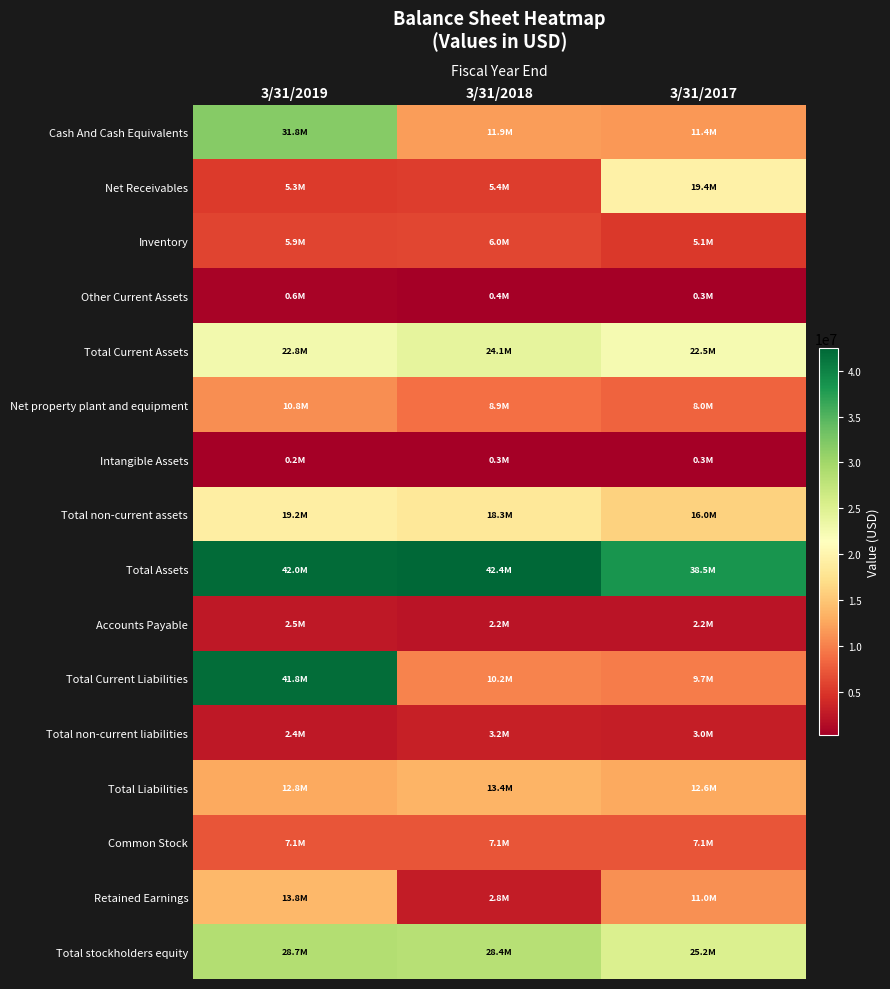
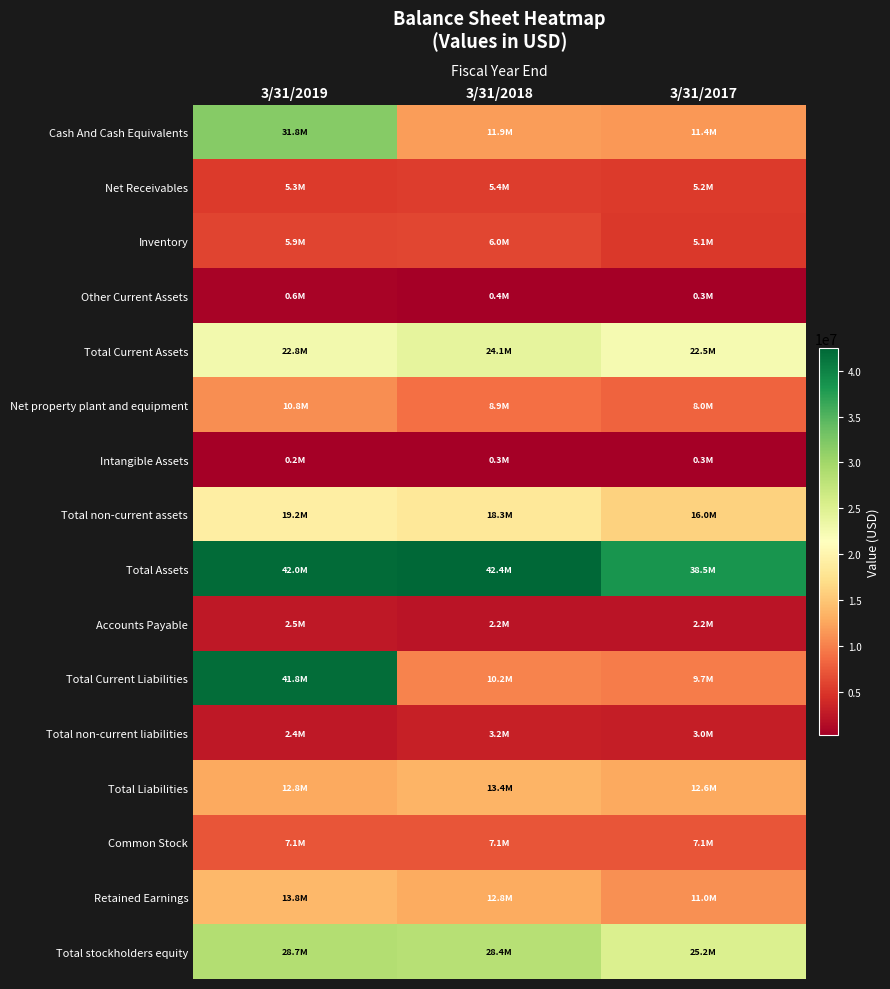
Net Receivables, 3/31/2017: 19.4M -> 5.2M
Retained Earnings, 3/31/2018: 2.8M -> 12.8M
